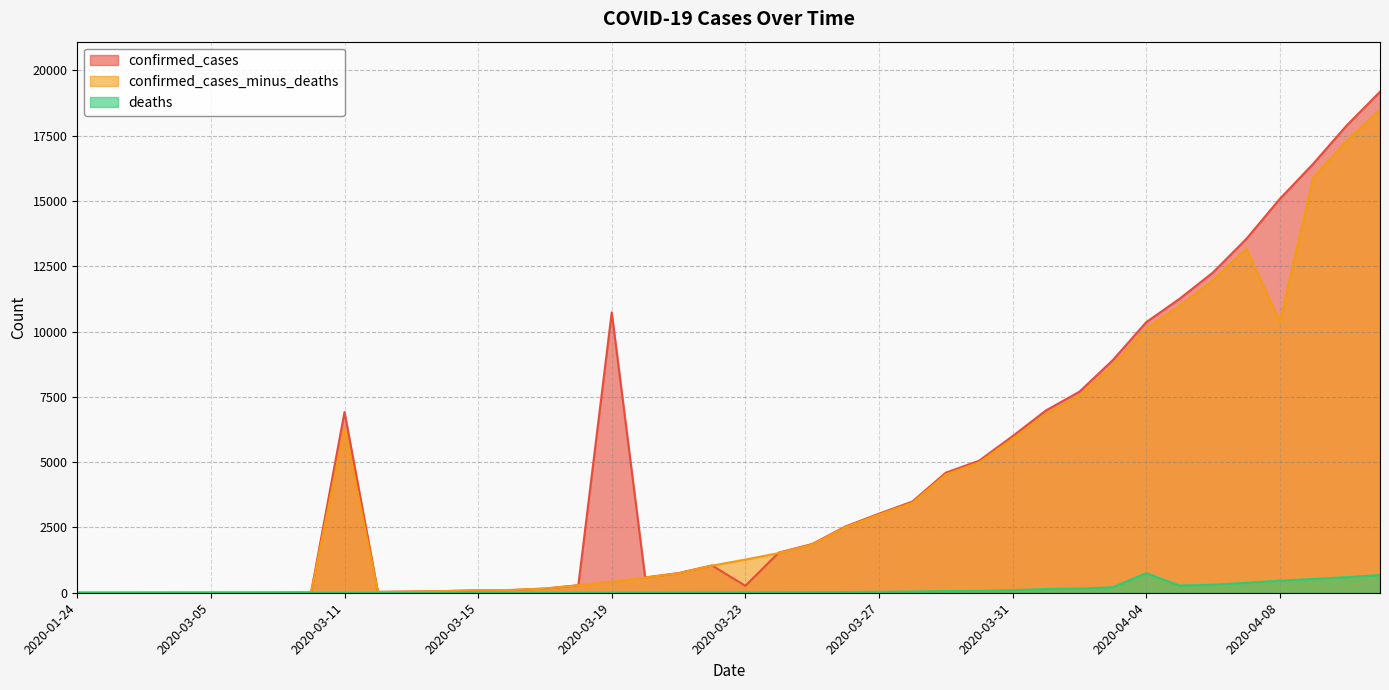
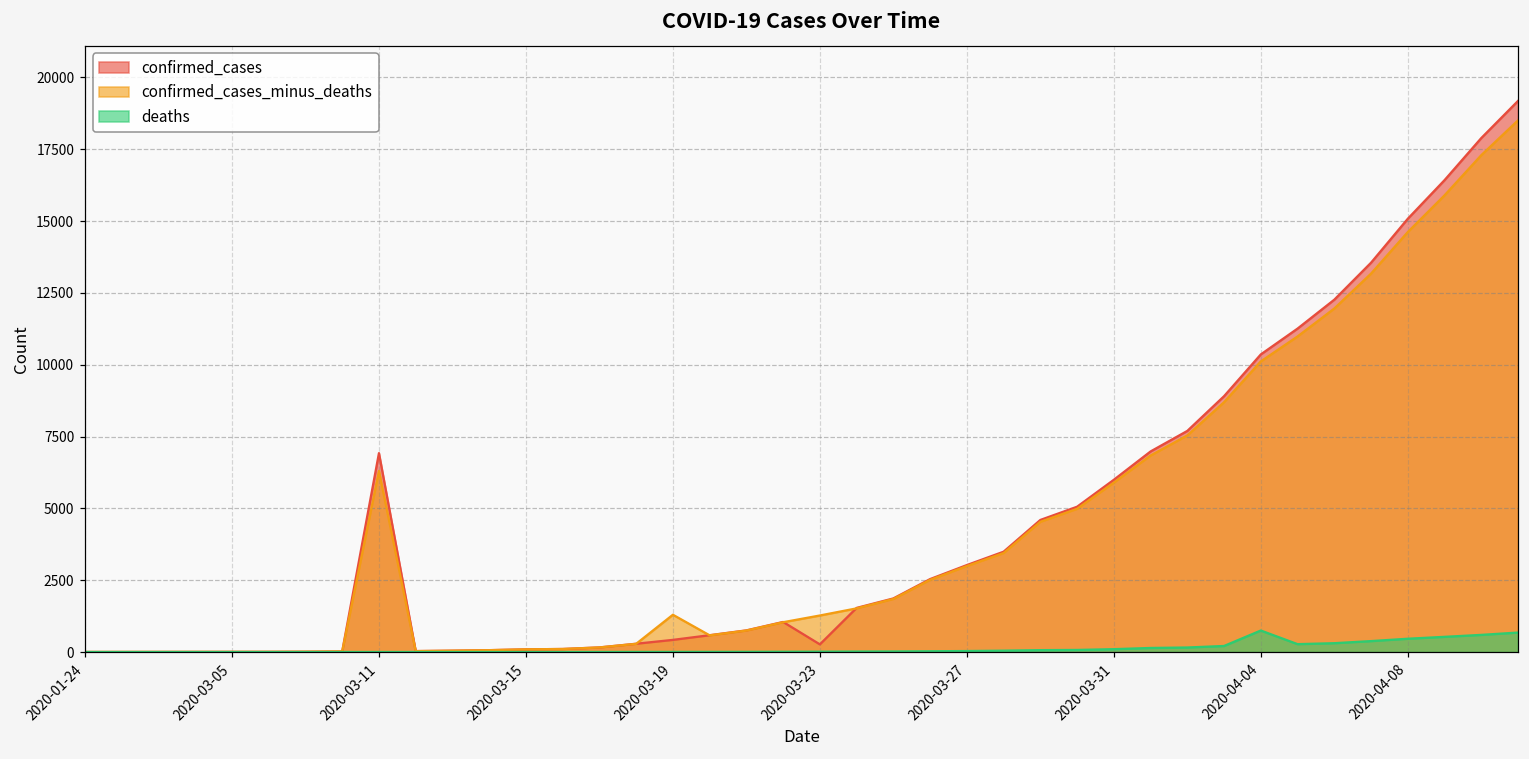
confirmed_cases, 2020-03-19: 10700 -> 400
confirmed_cases_minus_deaths, 2020-03-19: 400 -> 1300
confirmed_cases_minus_deaths, 2020-04-08: 10400 -> 14600
